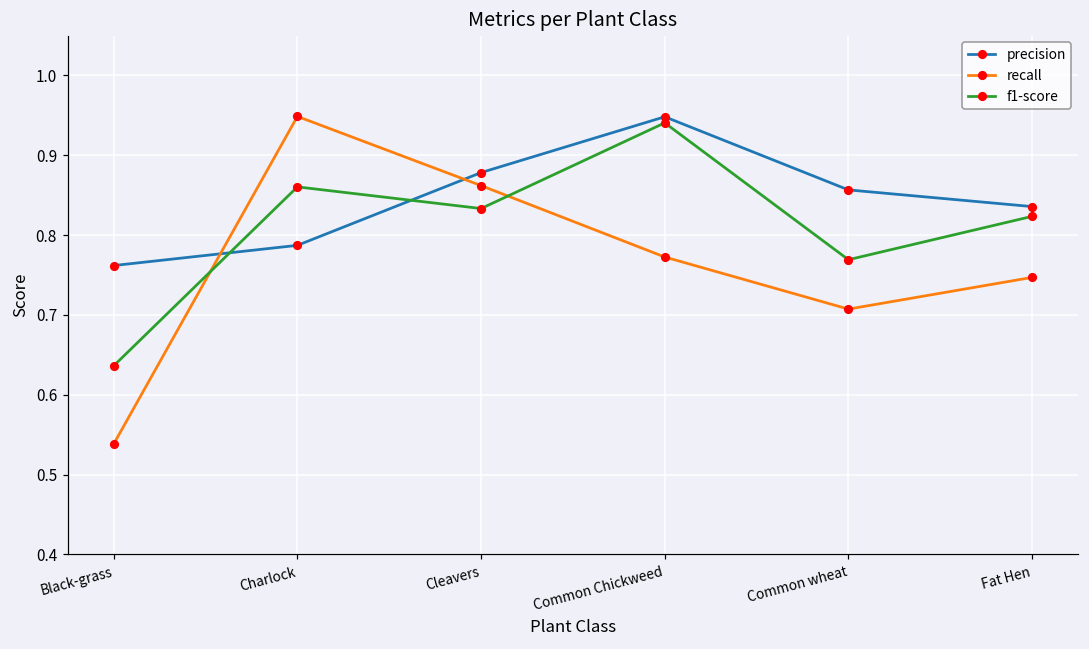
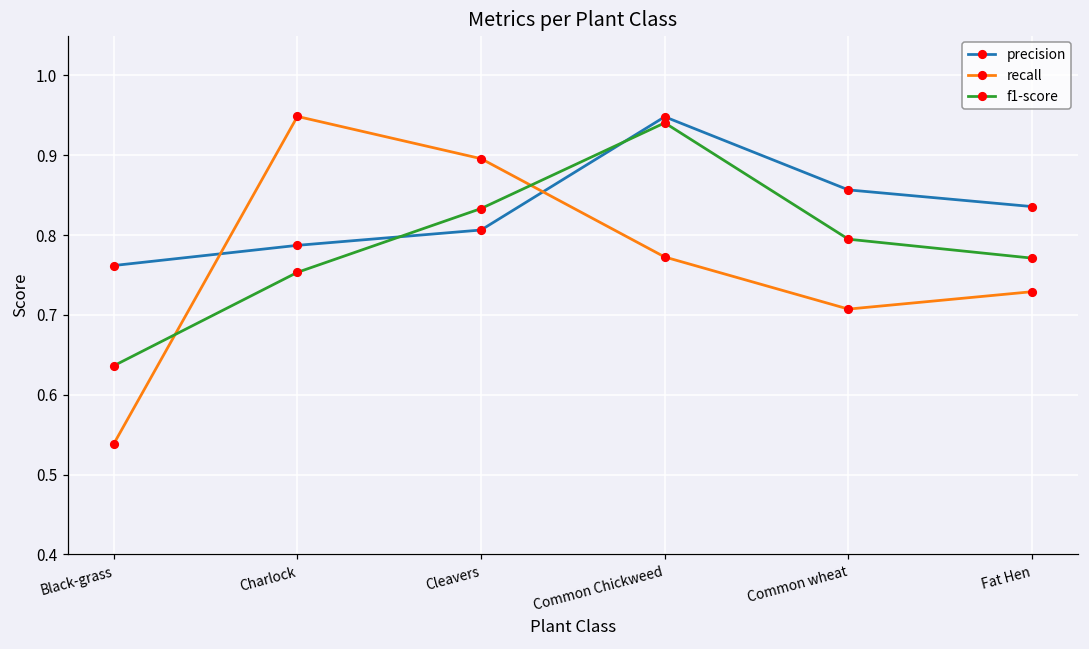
f1-score, Charlock: 0.86 -> 0.75
precision, Cleavers: 0.88 -> 0.81
recall, Cleavers: 0.86 -> 0.90
f1-score, Common wheat: 0.77 -> 0.79
recall, Fat Hen: 0.75 -> 0.73
f1-score, Fat Hen: 0.82 -> 0.77
